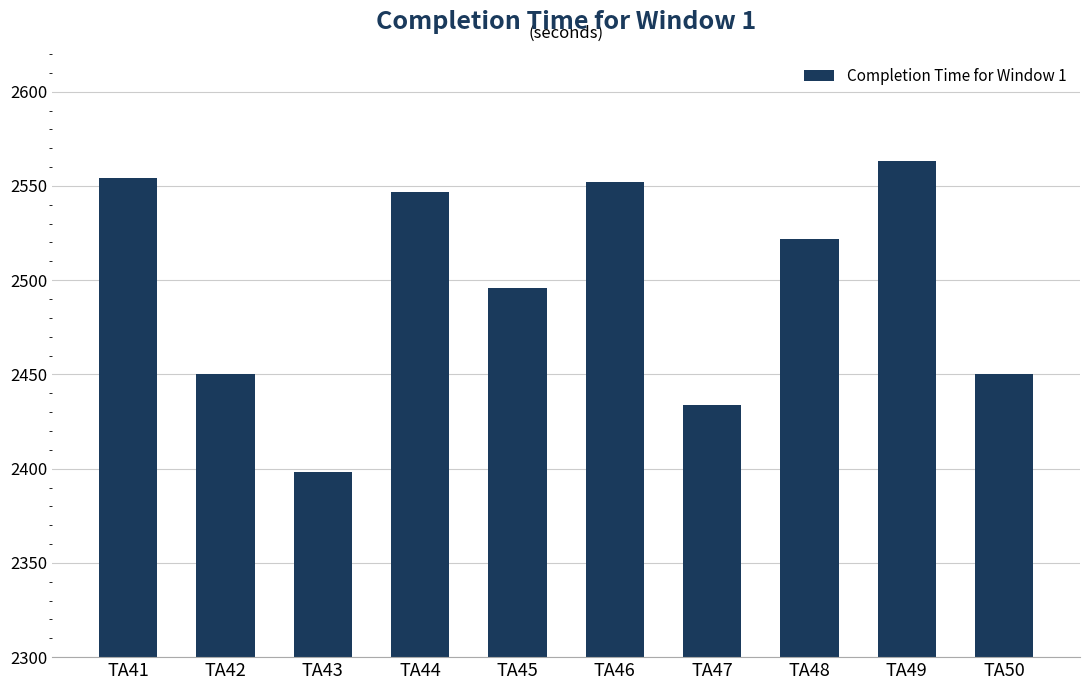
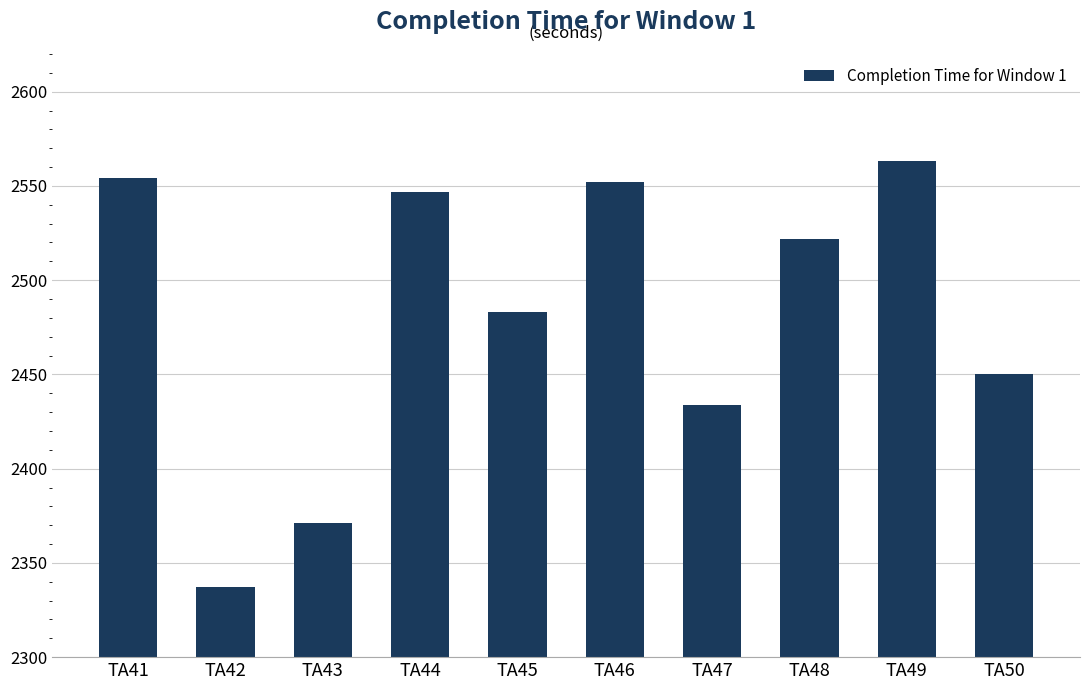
TA42: 2450 -> 2337
TA43: 2398 -> 2371
TA45: 2496 -> 2483
